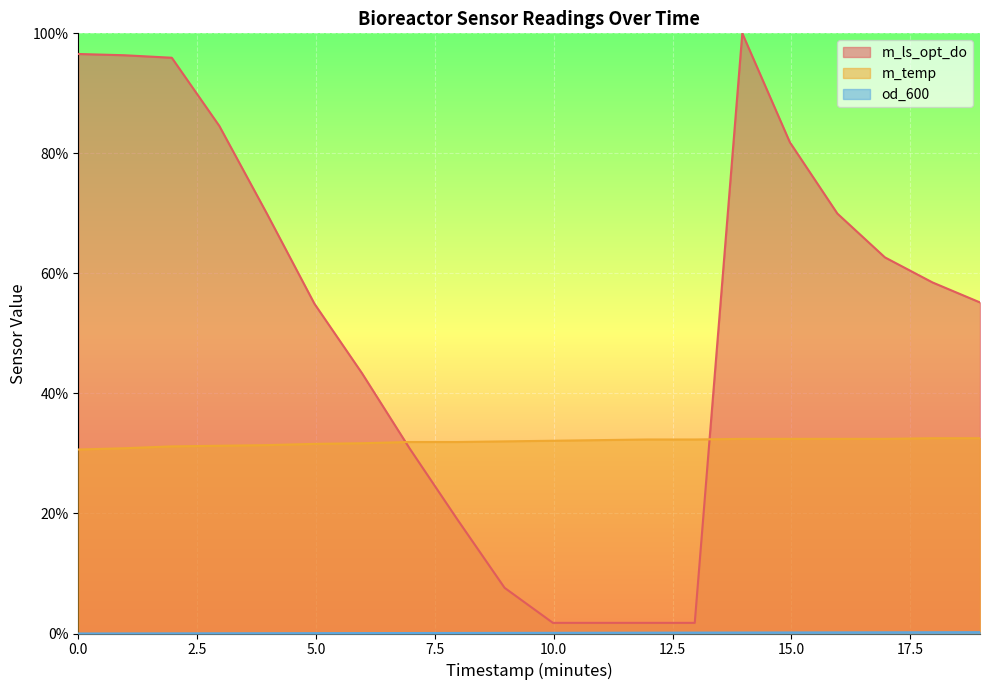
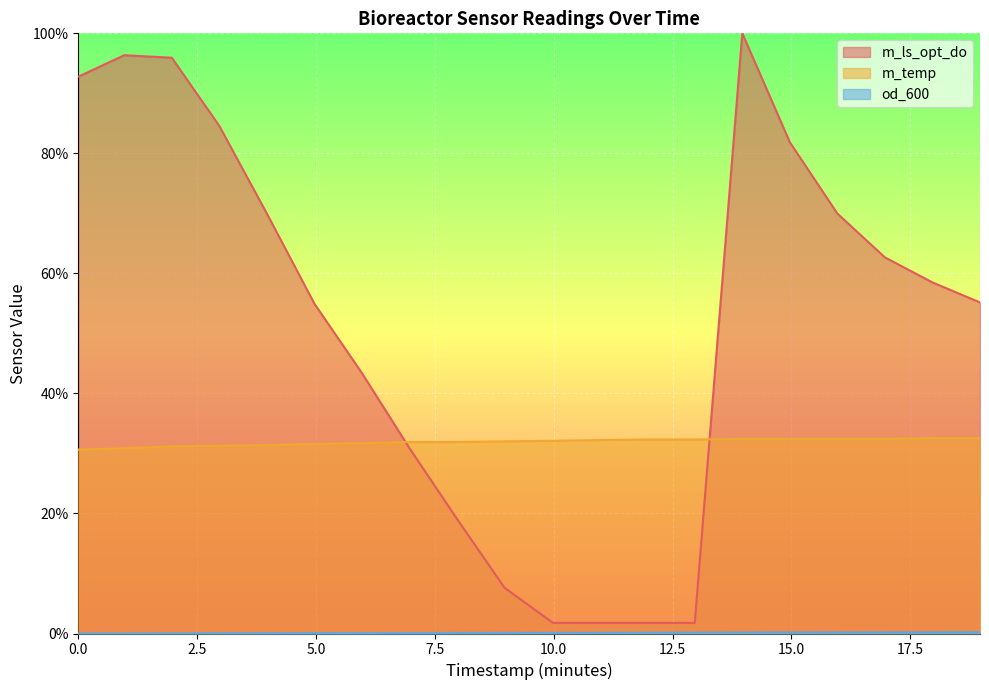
m_ls_opt_do, 0.0: 97% -> 93%
